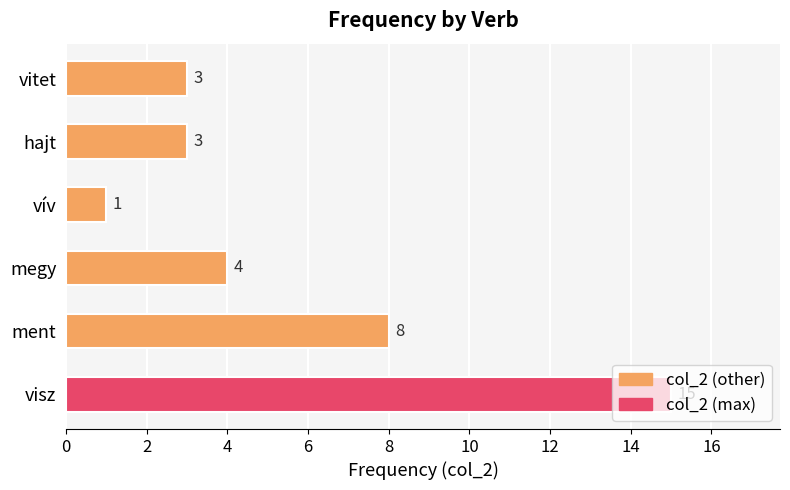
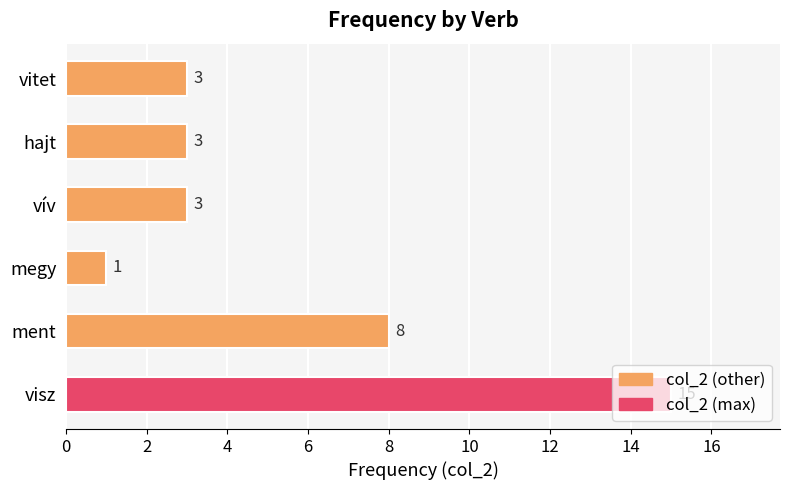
vív: 1 -> 3
megy: 4 -> 1
